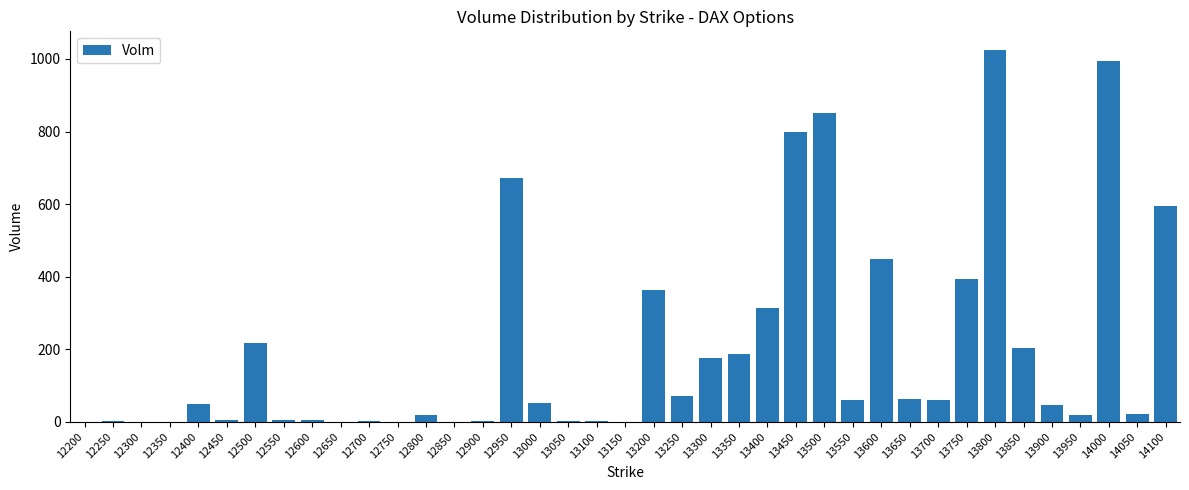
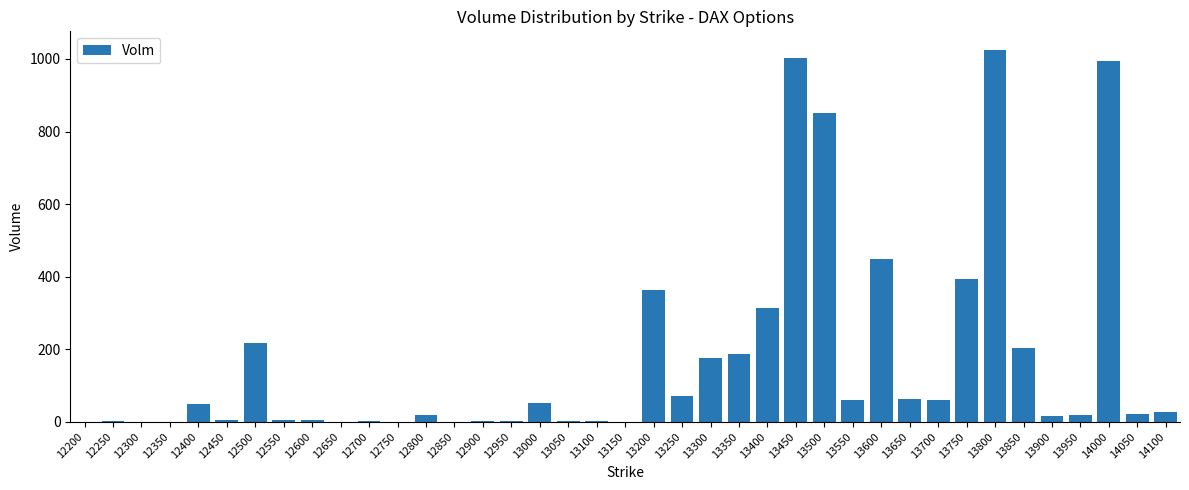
12950: 670 -> 0
13450: 800 -> 1000
13900: 50 -> 20
14100: 590 -> 30
